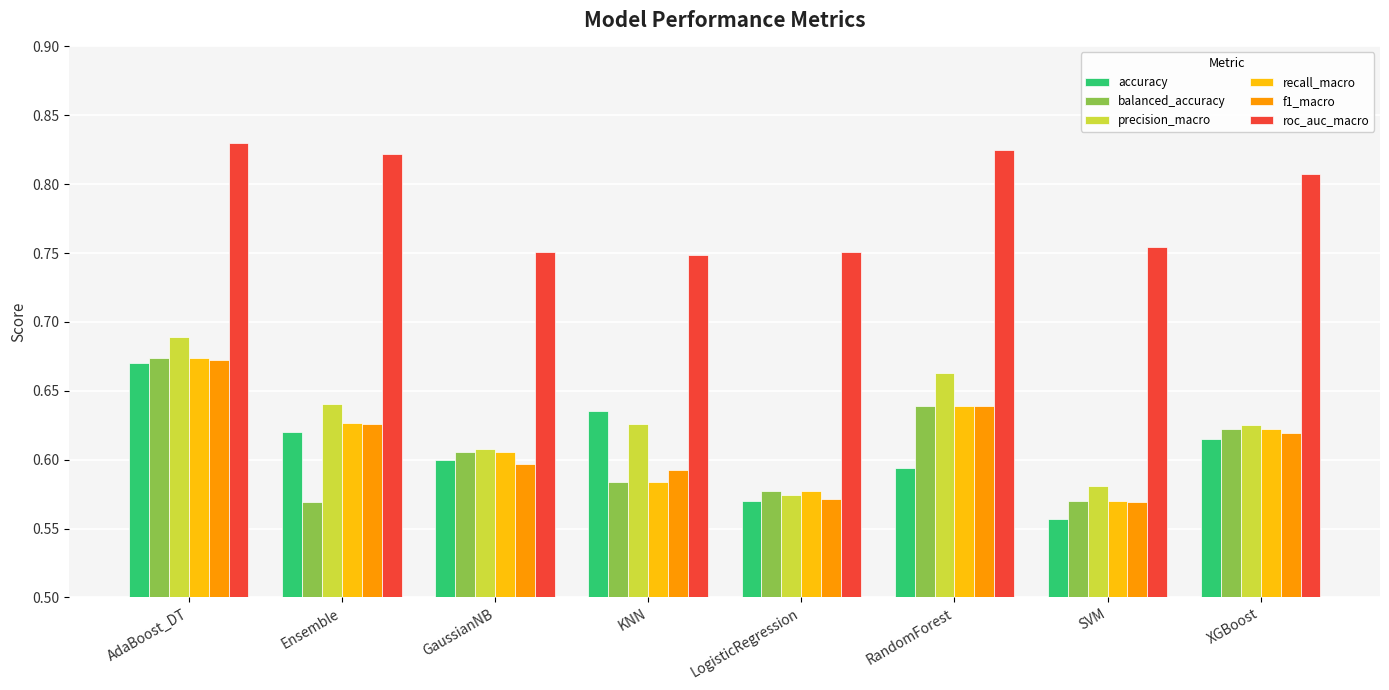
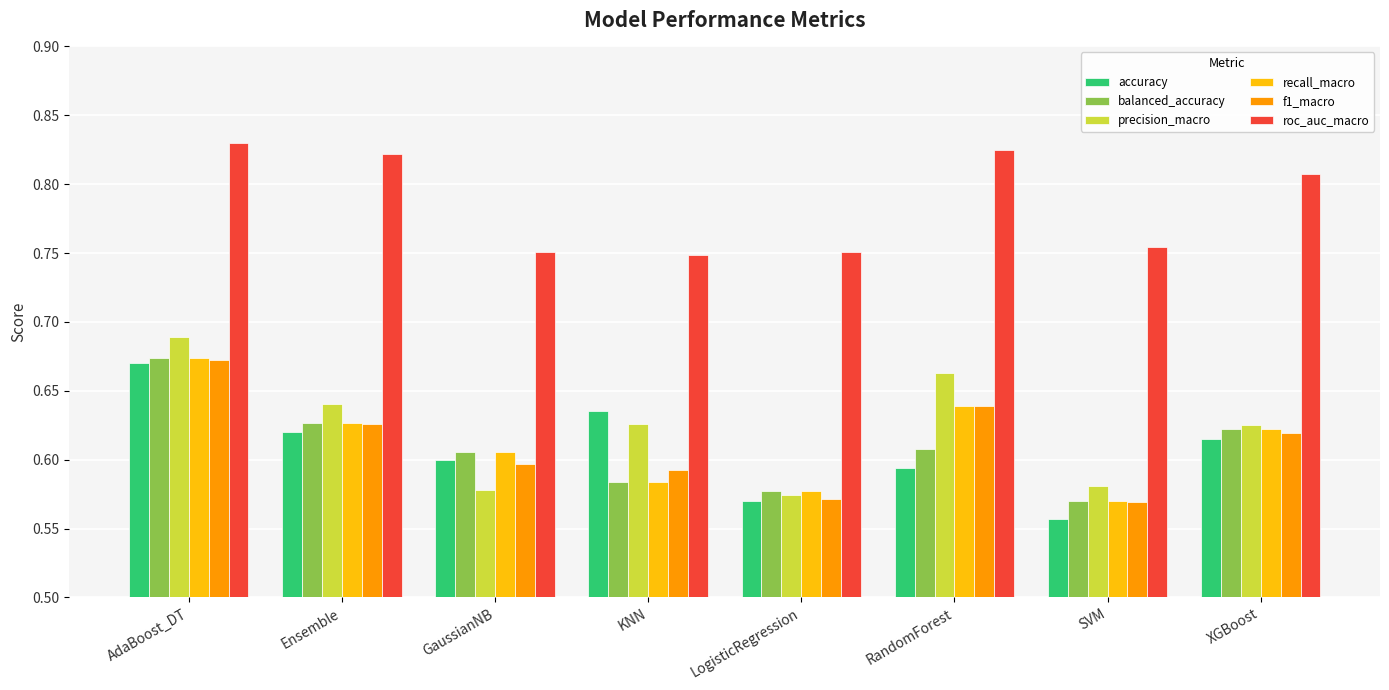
balanced_accuracy, Ensemble: 0.569 -> 0.627
precision_macro, GaussianNB: 0.608 -> 0.578
balanced_accuracy, RandomForest: 0.639 -> 0.608
